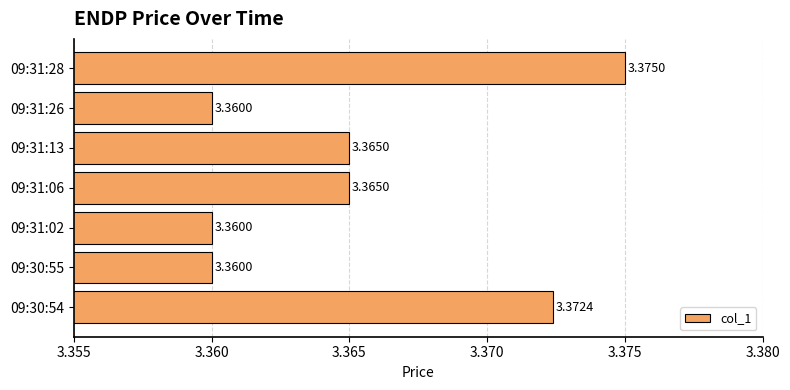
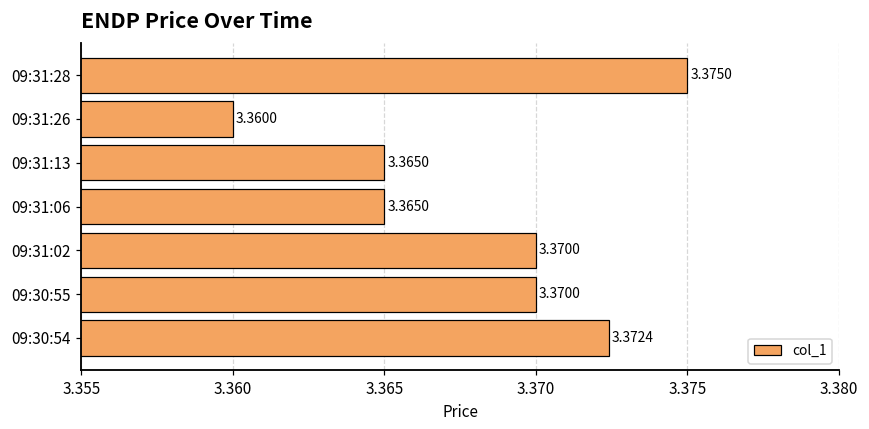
09:31:02: 3.3600 -> 3.3700
09:30:55: 3.3600 -> 3.3700
